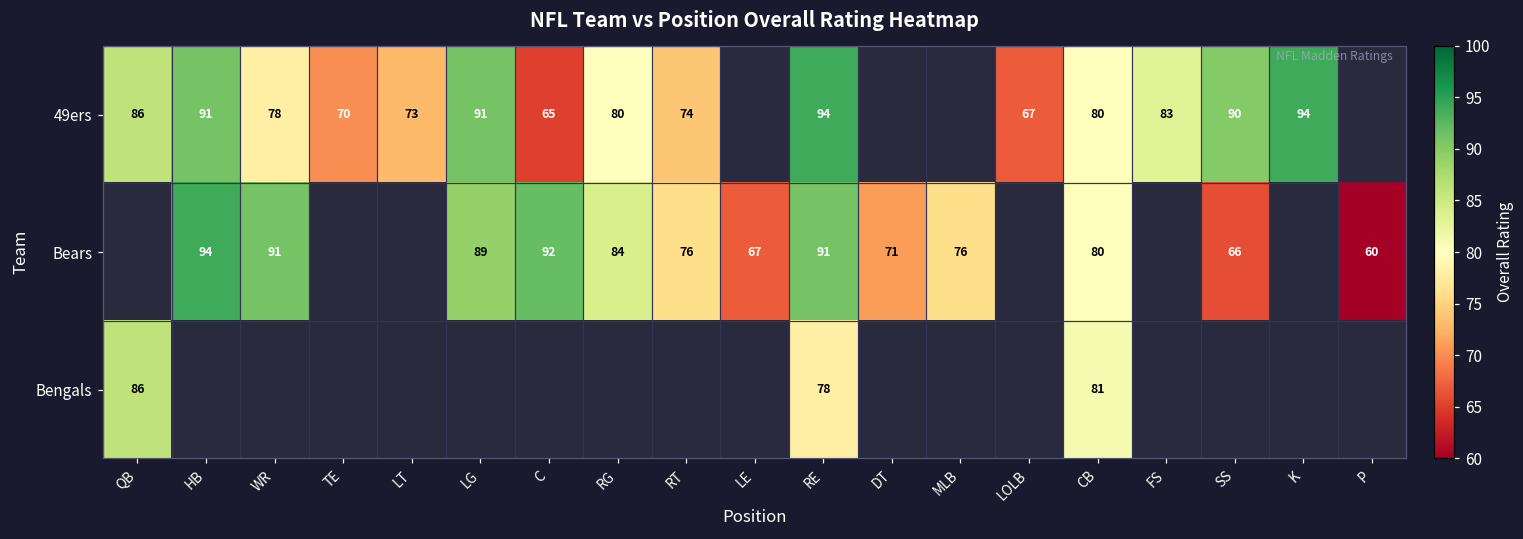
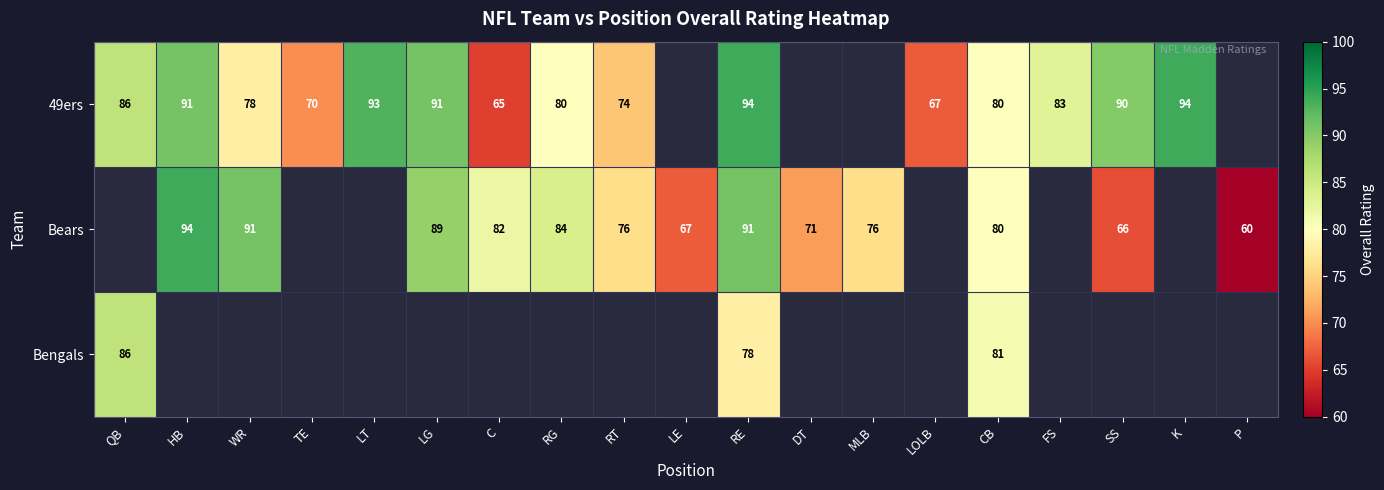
49ers, LT: 73 -> 93
Bears, C: 92 -> 82
